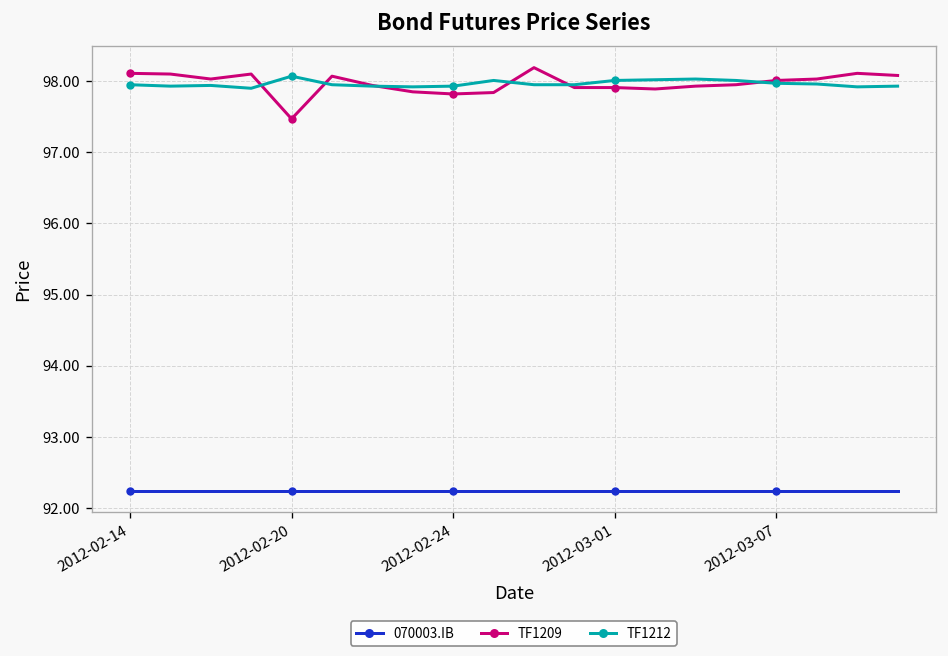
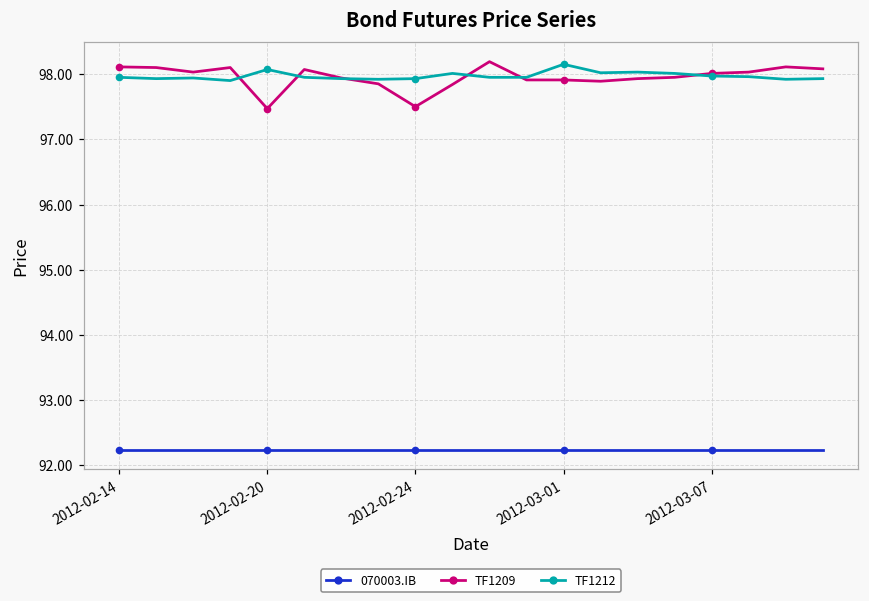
TF1209, 2012-02-24: 97.8 -> 97.5
TF1212, 2012-03-01: 98.0 -> 98.2
